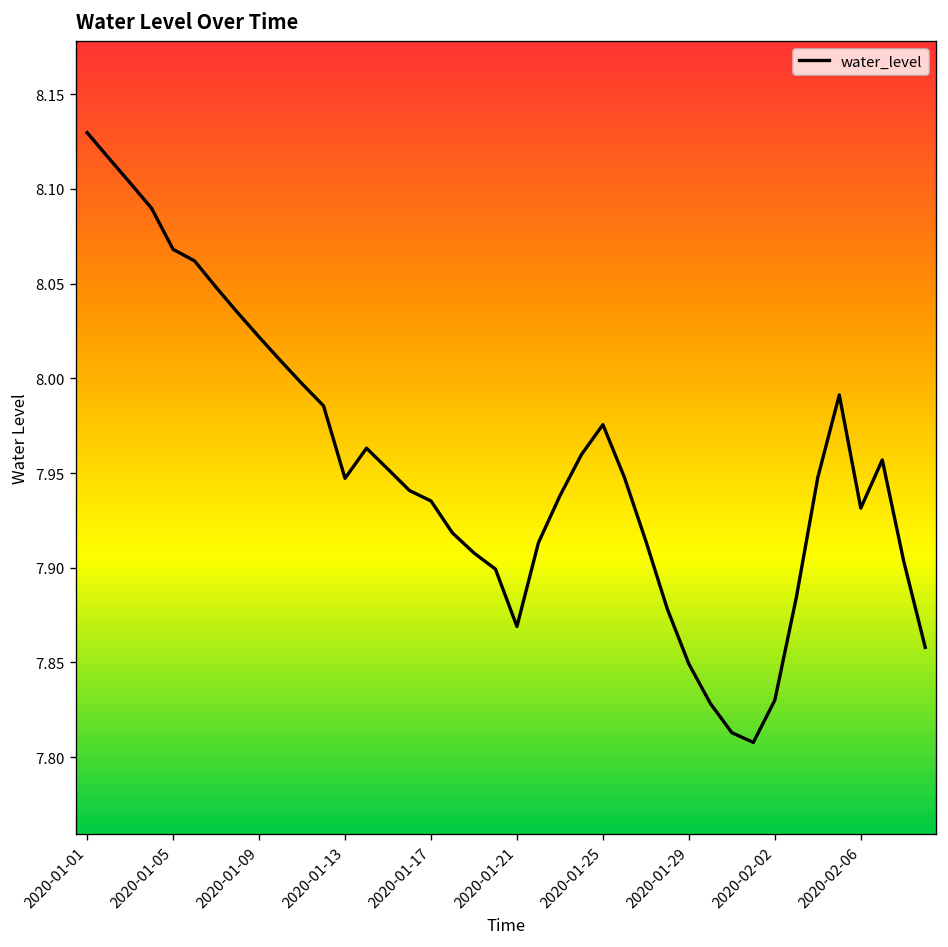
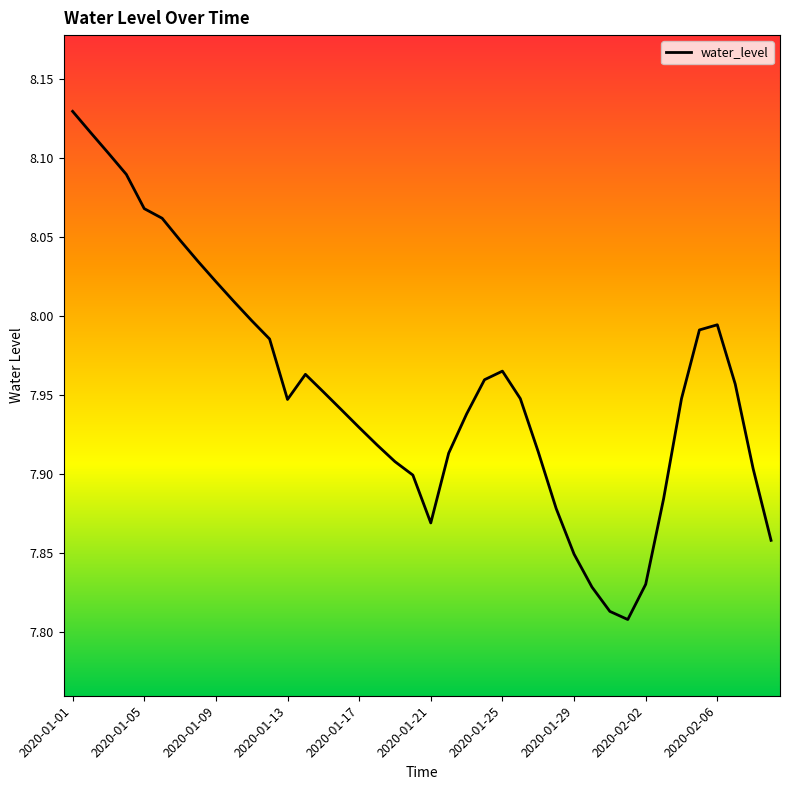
2020-01-17: 7.935 -> 7.929
2020-01-25: 7.976 -> 7.965
2020-02-06: 7.931 -> 7.995
